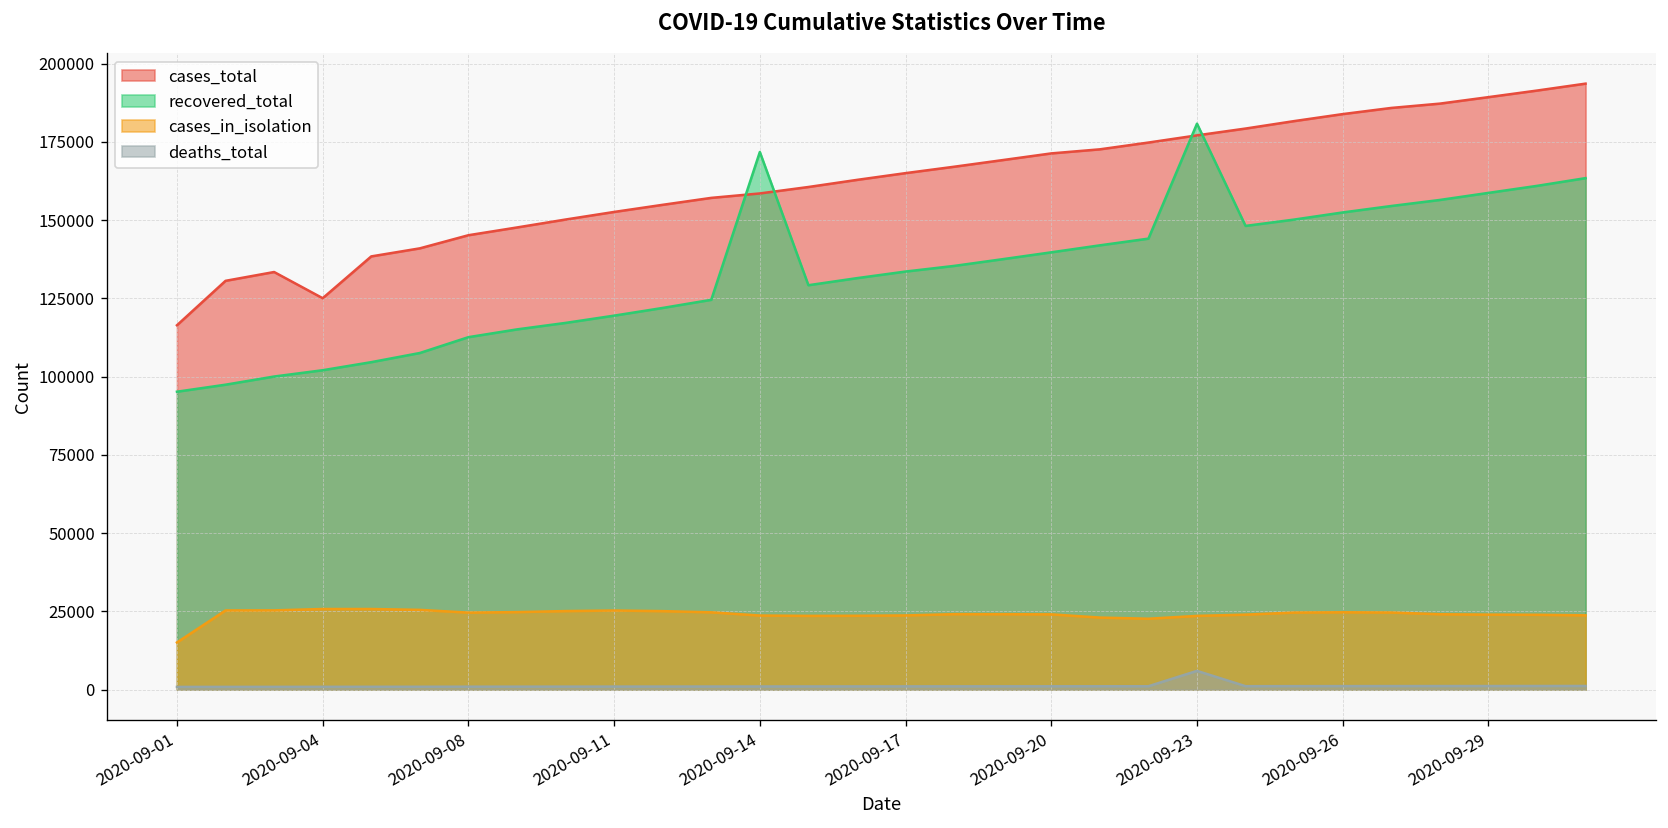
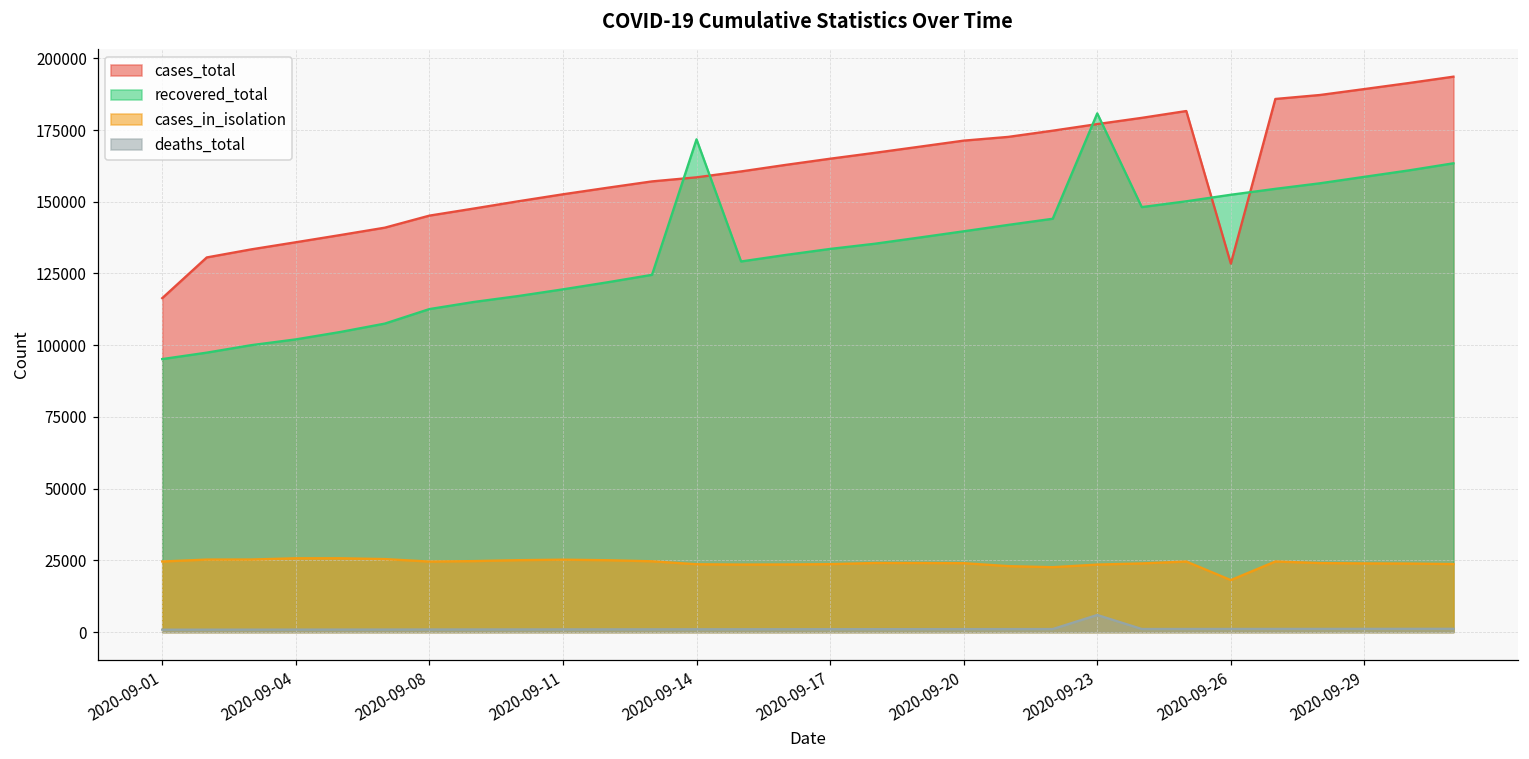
cases_in_isolation, 2020-09-01: 15000 -> 25000
cases_total, 2020-09-04: 125000 -> 136000
cases_total, 2020-09-26: 184000 -> 128000
cases_in_isolation, 2020-09-26: 25000 -> 18000
